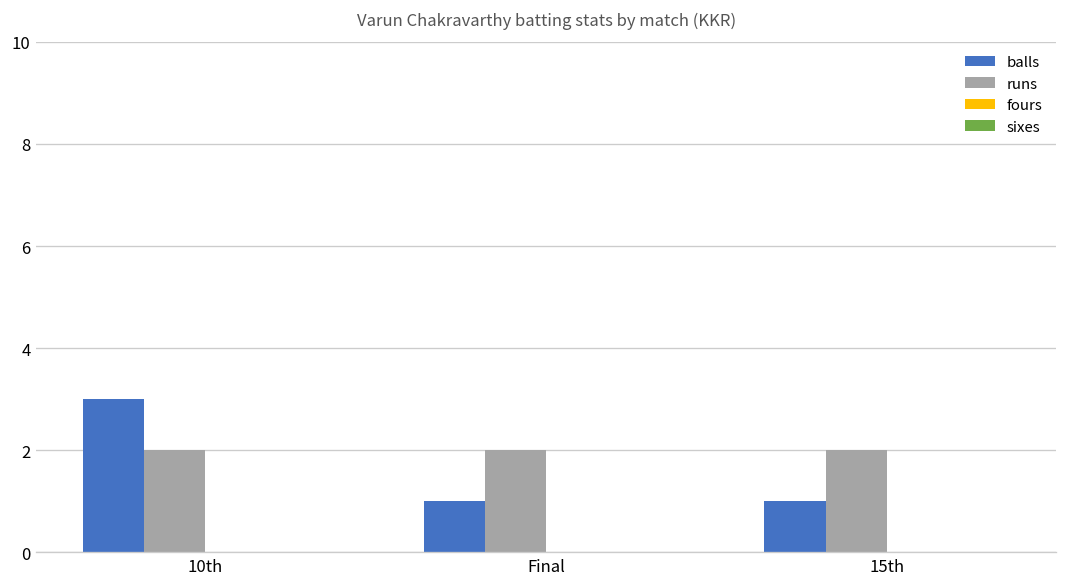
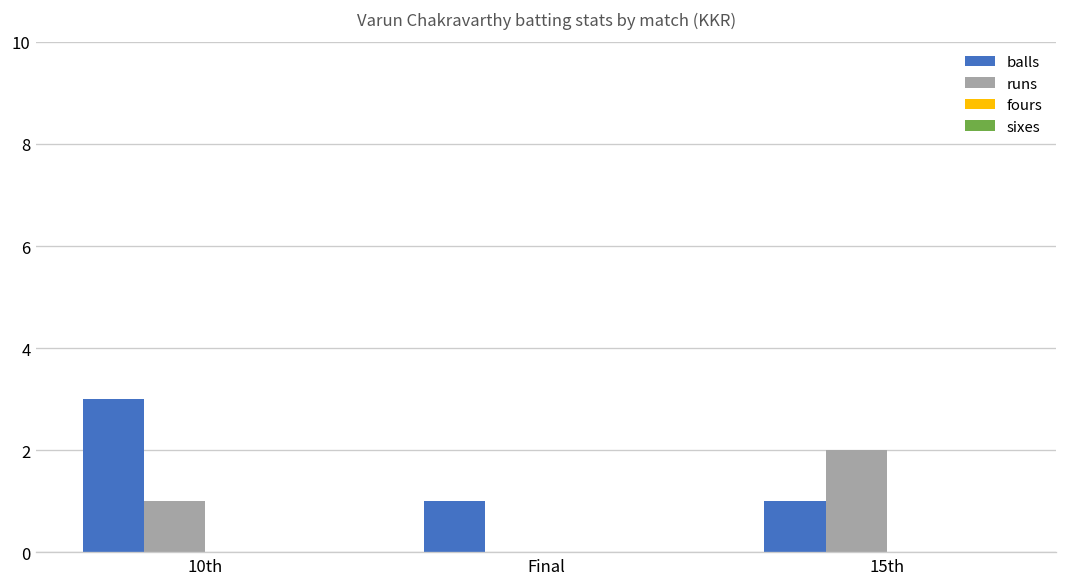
runs, 10th: 2 -> 1
runs, Final: 2 -> 0
